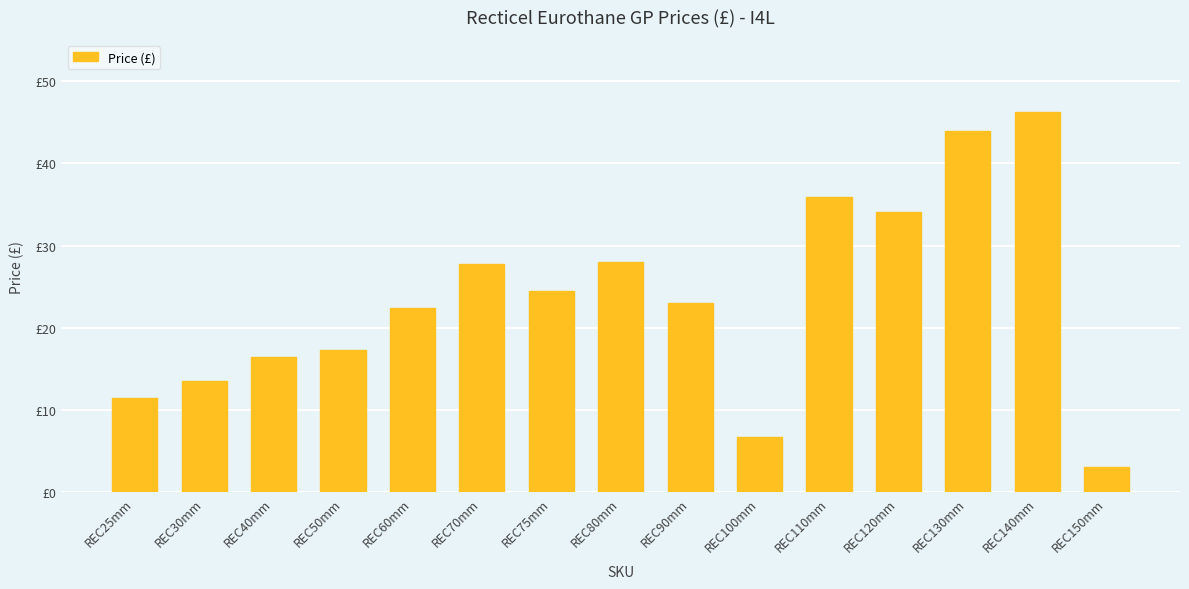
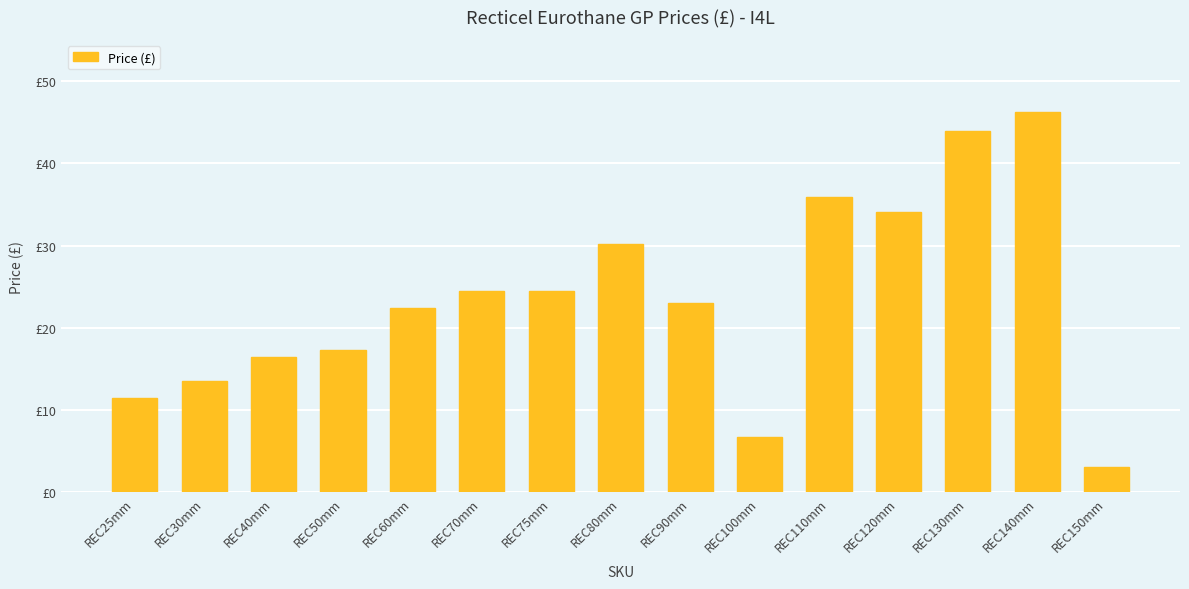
REC70mm: £28 -> £25
REC80mm: £28 -> £30
